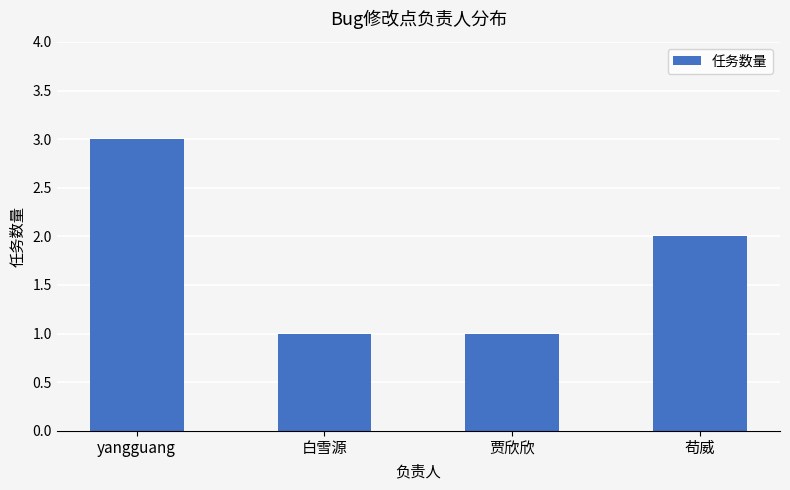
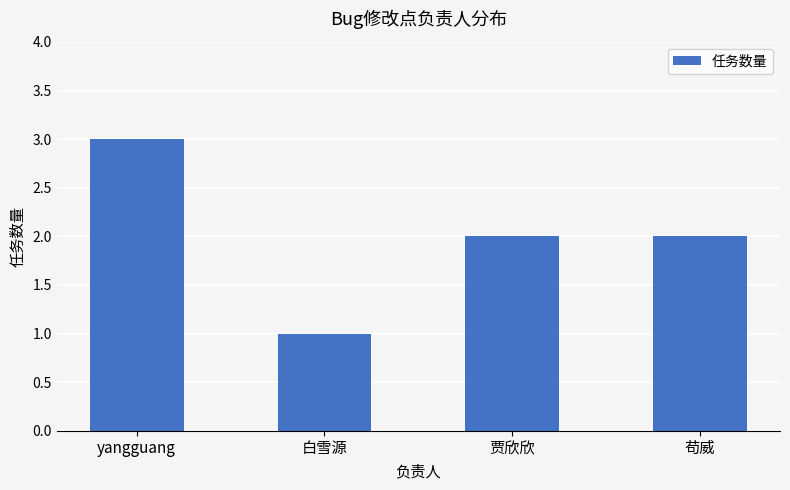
贾欣欣: 1 -> 2
